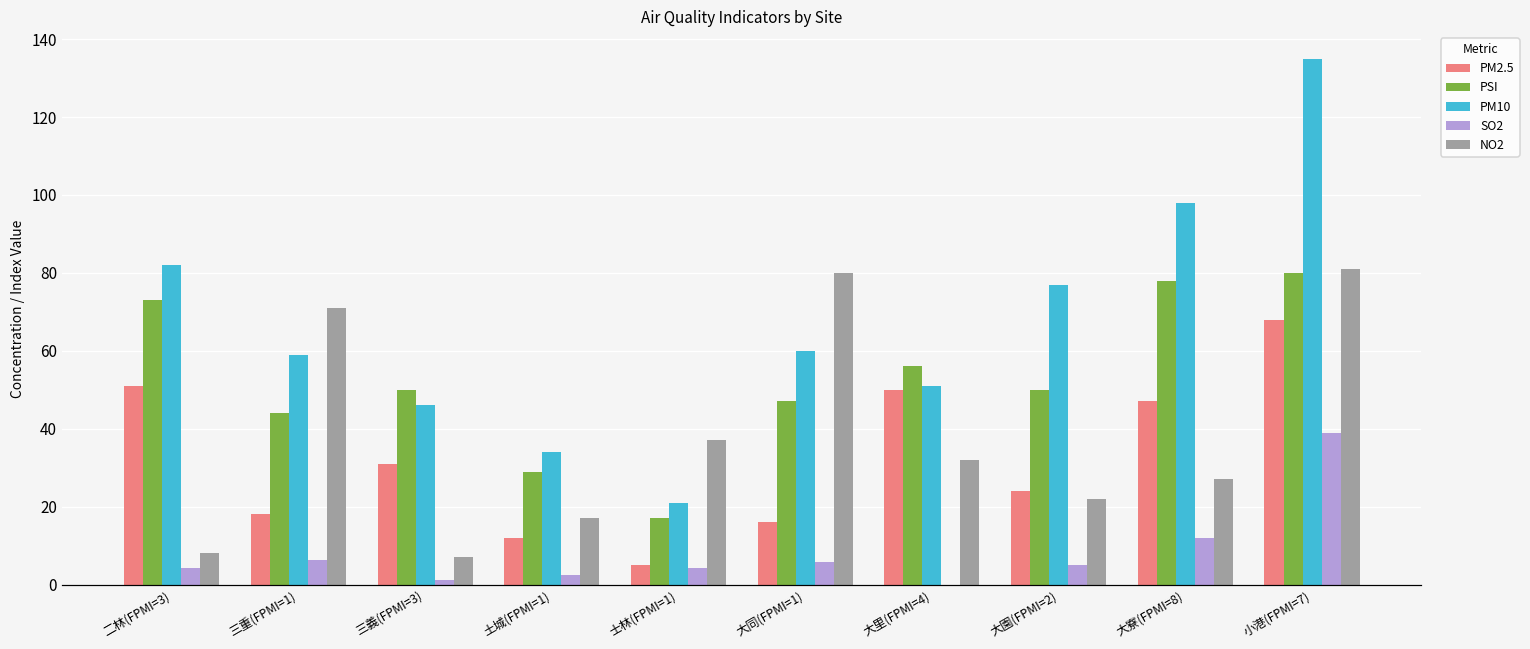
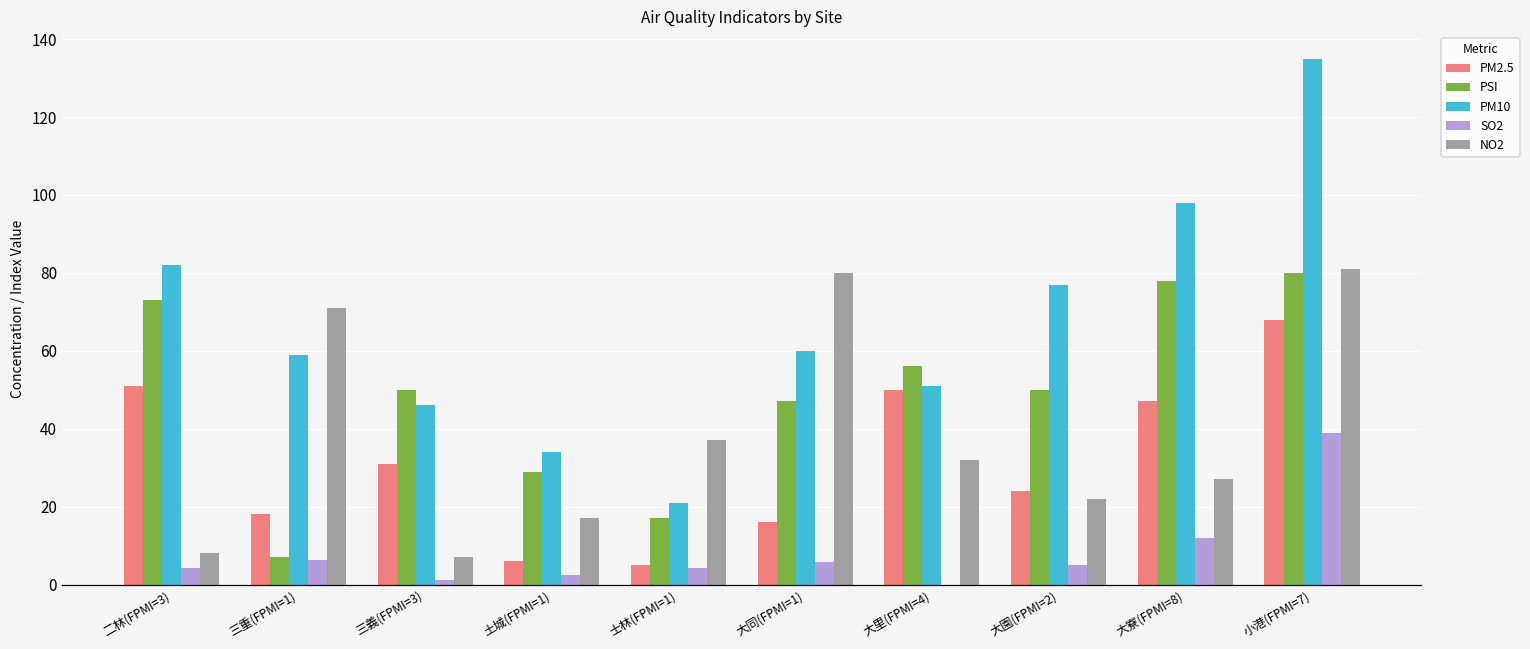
PSI, 三重(FPMI=1): 44 -> 7
PM2.5, 土城(FPMI=1): 12 -> 6
